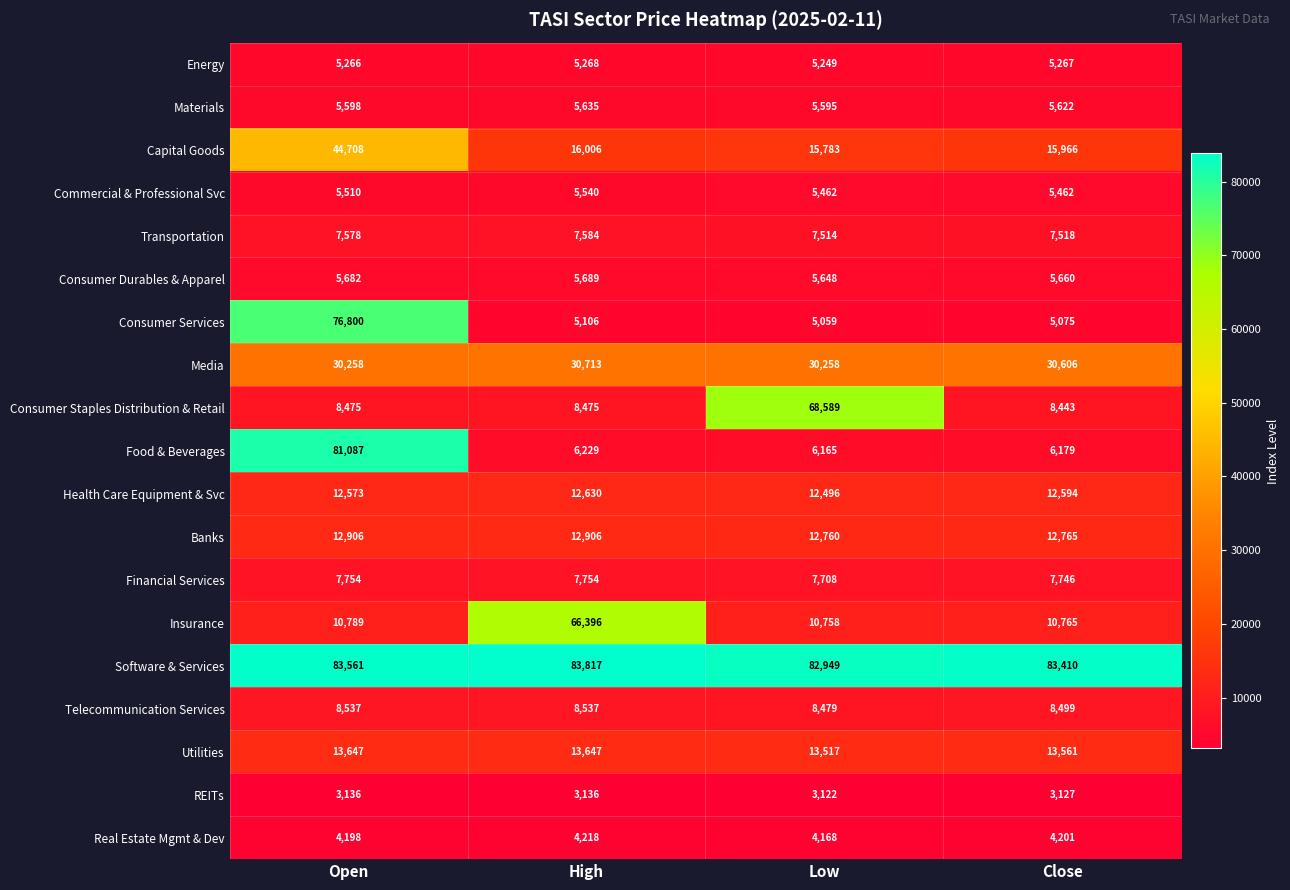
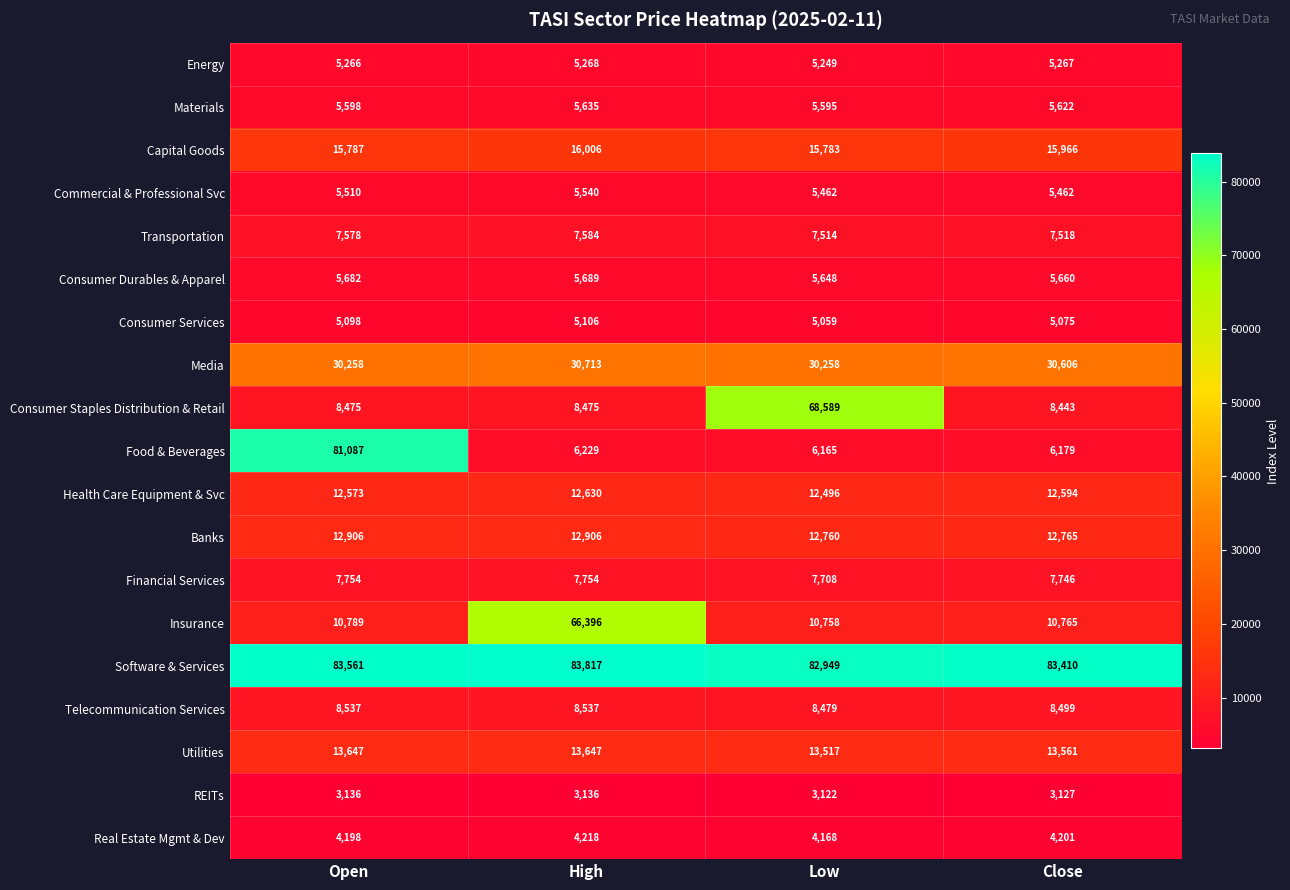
Capital Goods, Open: 44,708 -> 15,787
Consumer Services, Open: 76,800 -> 5,098
